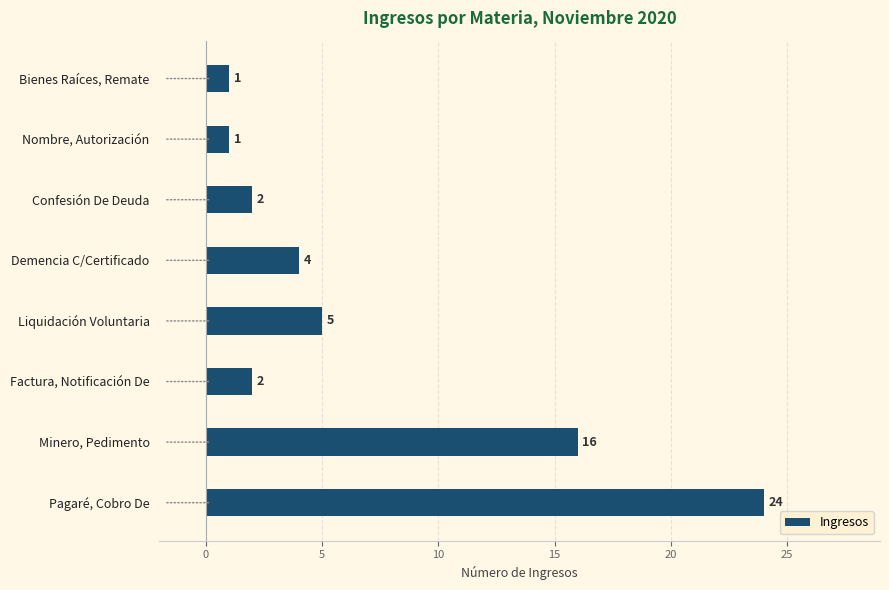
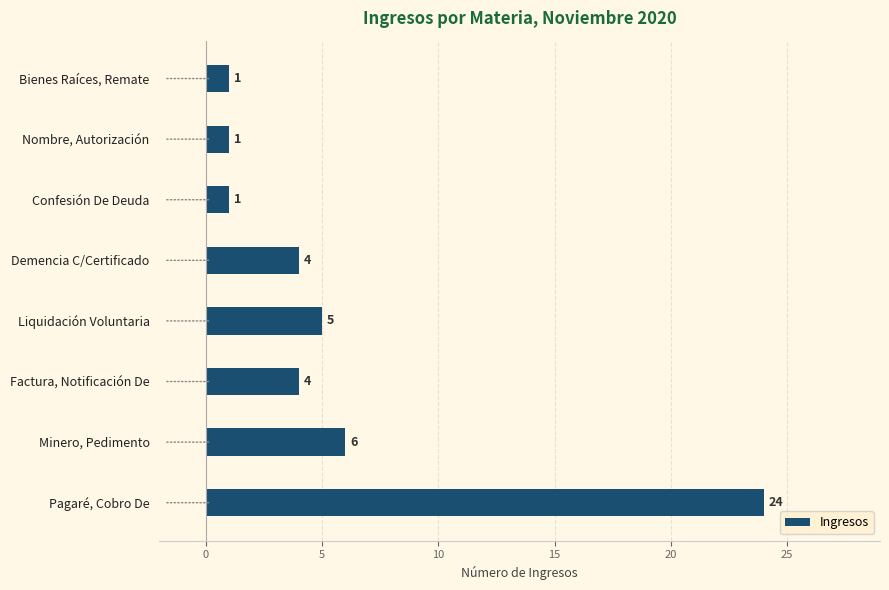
Ingresos, Confesión De Deuda: 2 -> 1
Ingresos, Factura, Notificación De: 2 -> 4
Ingresos, Minero, Pedimento: 16 -> 6
